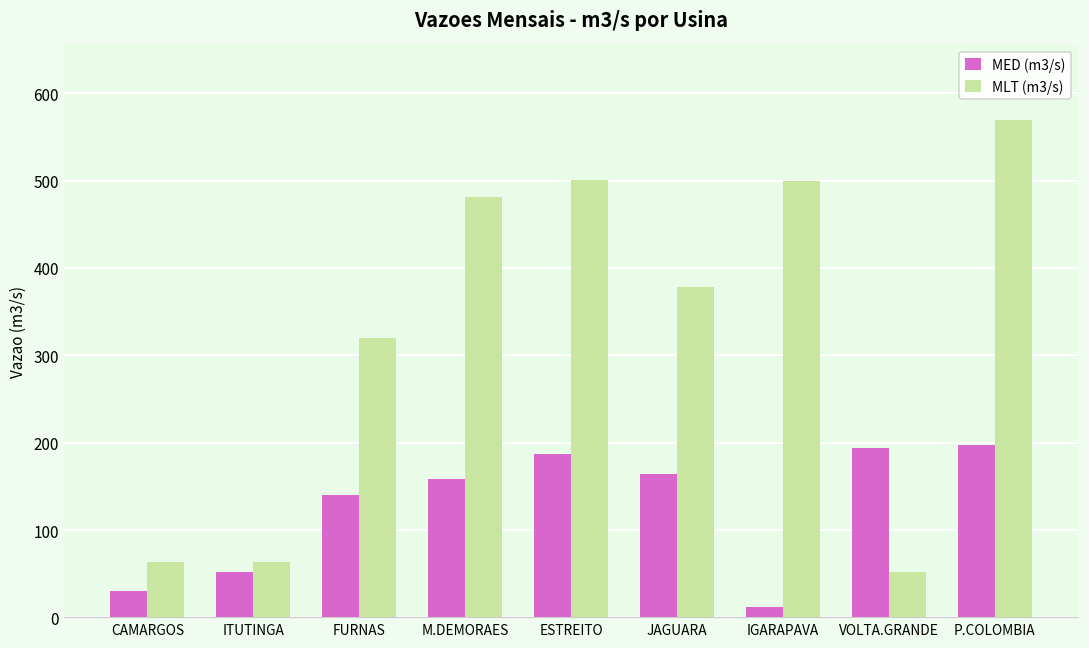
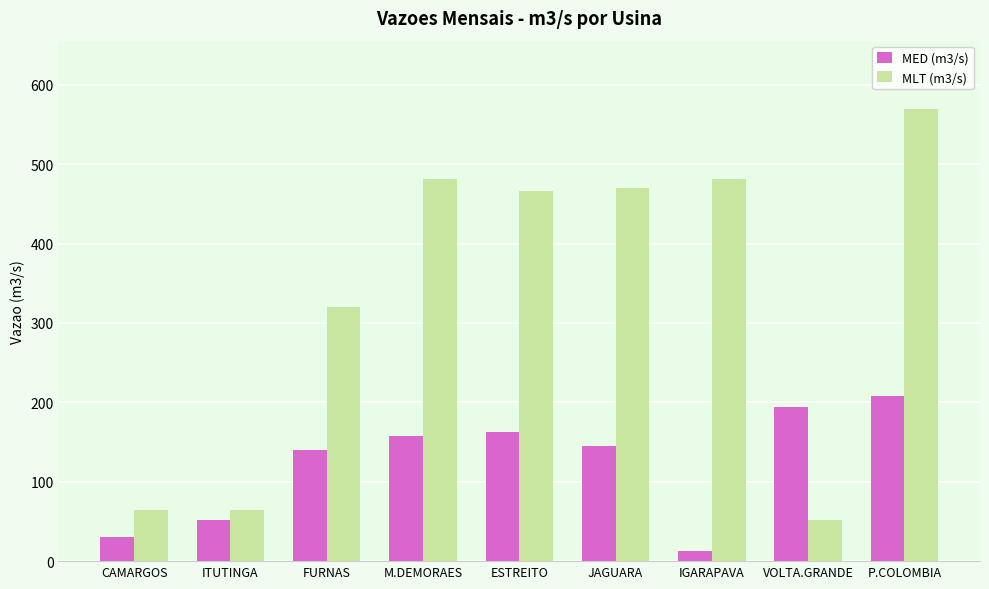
MED (m3/s), ESTREITO: 190 -> 160
MLT (m3/s), ESTREITO: 500 -> 470
MED (m3/s), JAGUARA: 160 -> 140
MLT (m3/s), JAGUARA: 380 -> 470
MLT (m3/s), IGARAPAVA: 500 -> 480
MED (m3/s), P.COLOMBIA: 200 -> 210
